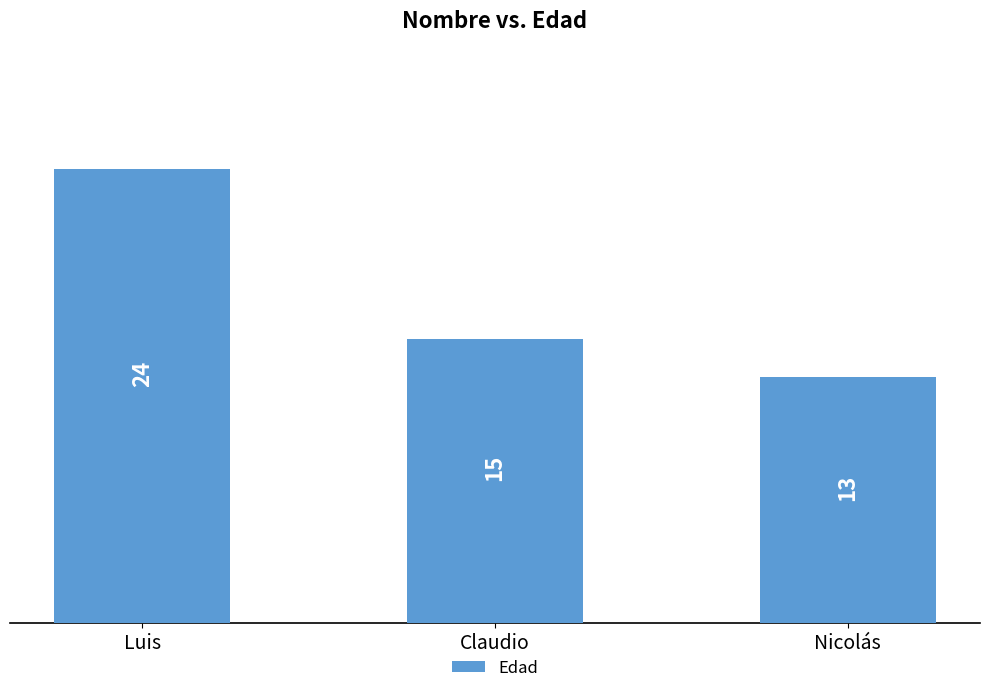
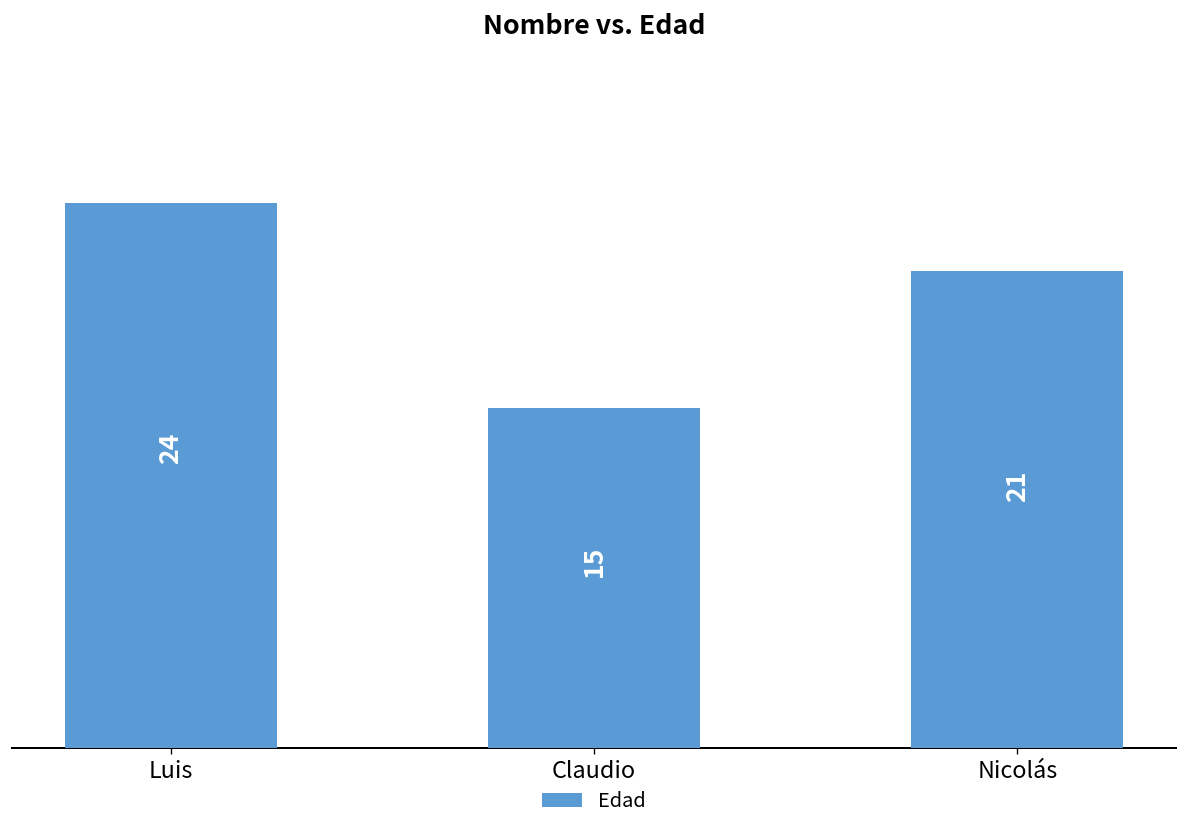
Nicolás: 13 -> 21
